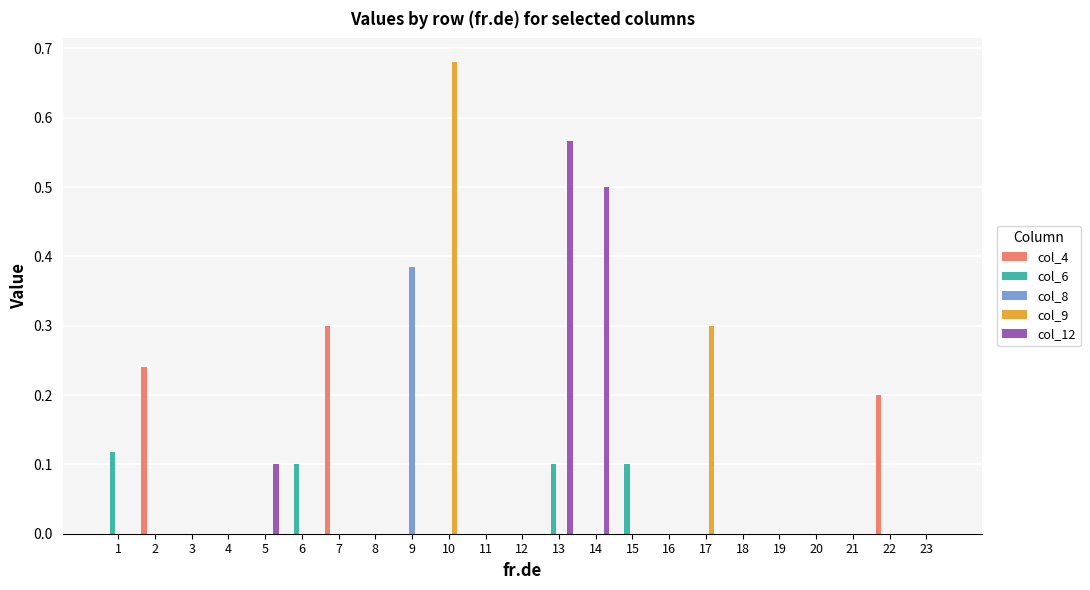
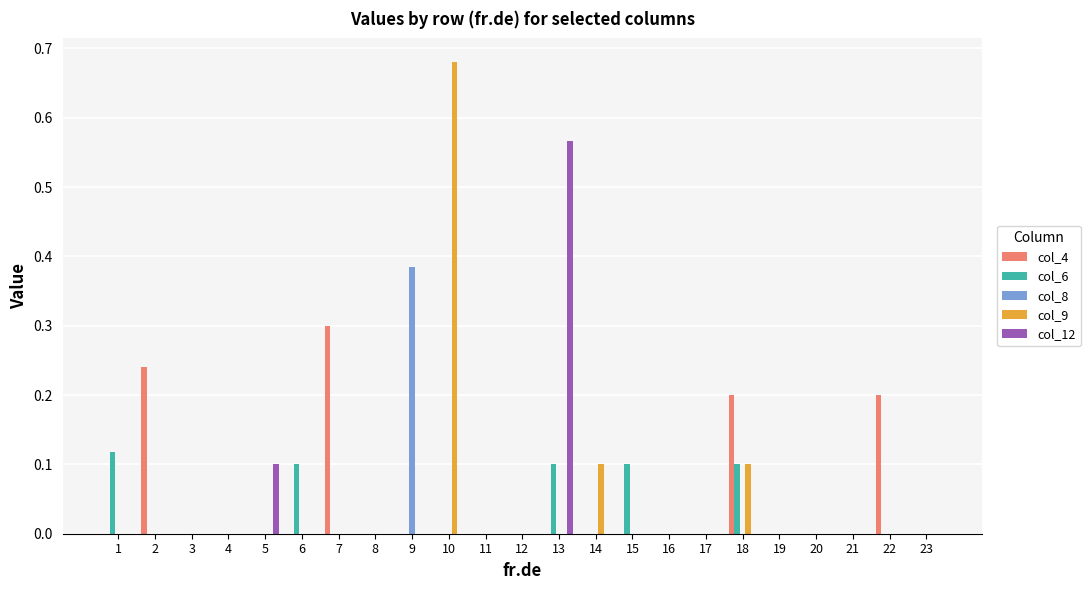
col_9, 14: 0.0 -> 0.1
col_12, 14: 0.5 -> 0.0
col_9, 17: 0.3 -> 0.0
col_4, 18: 0.0 -> 0.2
col_6, 18: 0.0 -> 0.1
col_9, 18: 0.0 -> 0.1
